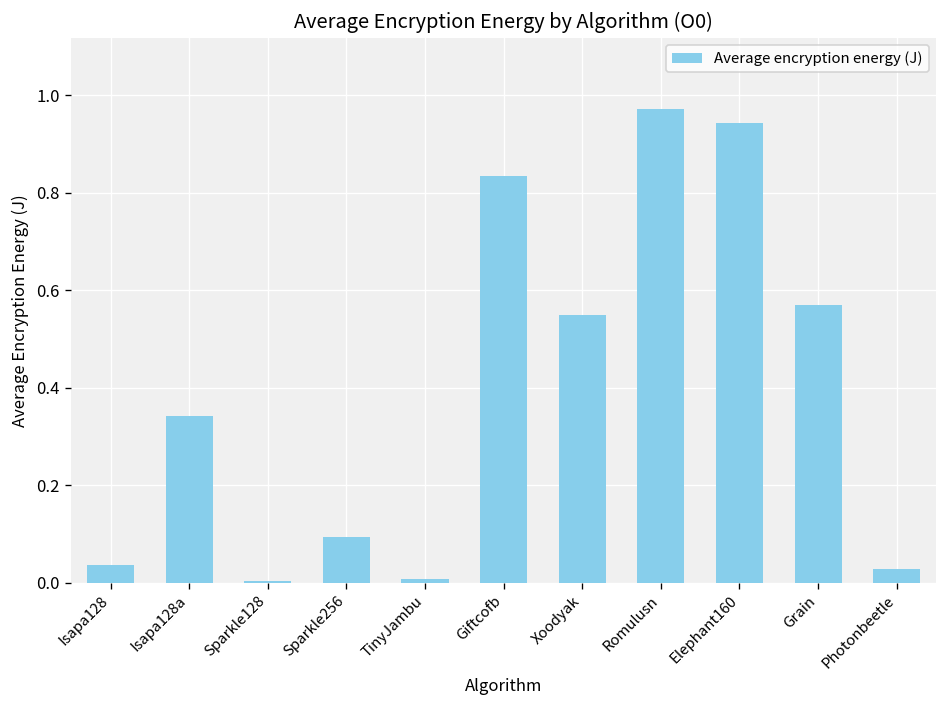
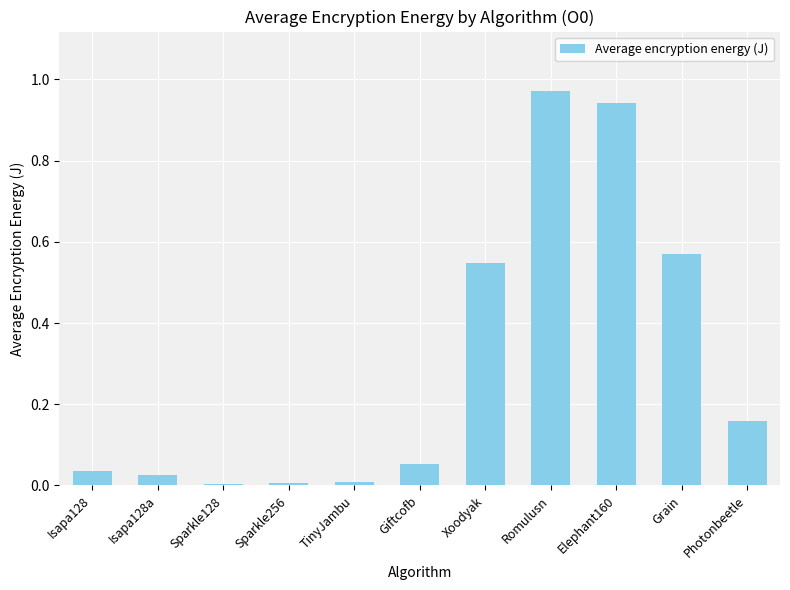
Isapa128a: 0.34 -> 0.03
Sparkle256: 0.09 -> 0.01
Giftcofb: 0.83 -> 0.05
Photonbeetle: 0.03 -> 0.16
